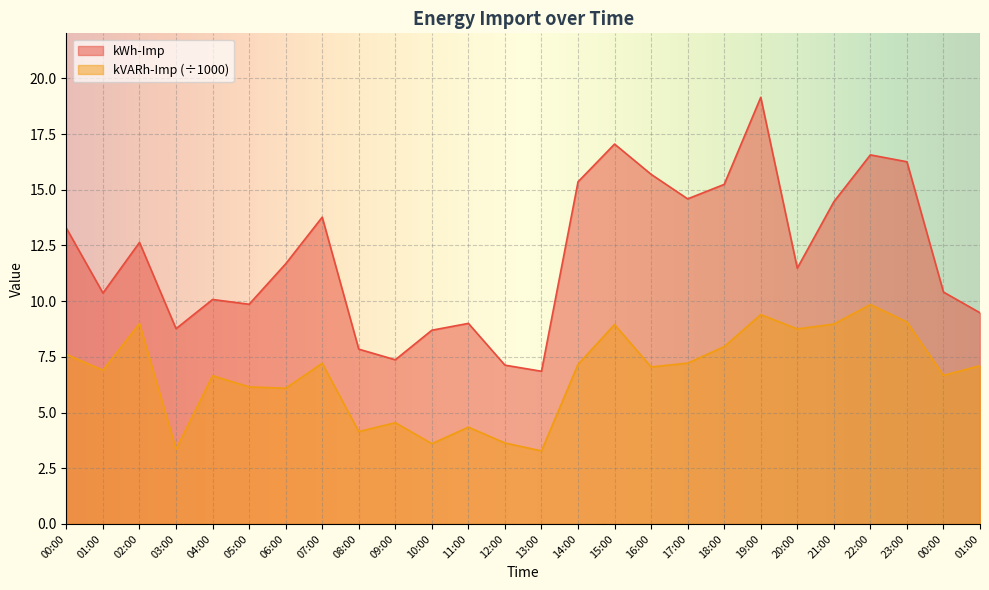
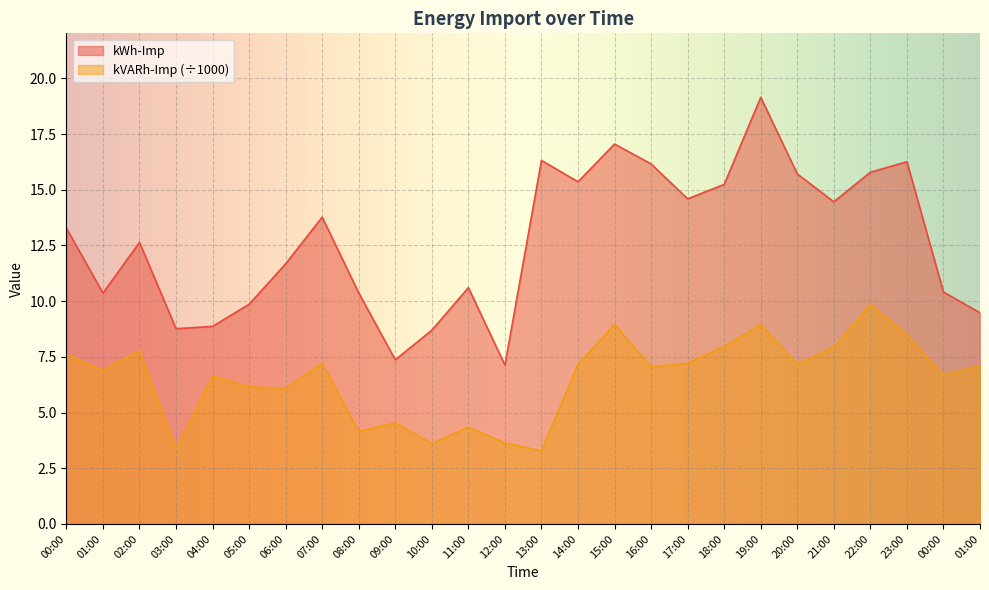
kVARh-Imp (÷1000), 02:00: 9.0 -> 7.8
kWh-Imp, 04:00: 10.1 -> 8.9
kWh-Imp, 08:00: 7.8 -> 10.4
kWh-Imp, 11:00: 9.0 -> 10.6
kWh-Imp, 13:00: 6.9 -> 16.3
kWh-Imp, 16:00: 15.7 -> 16.2
kVARh-Imp (÷1000), 19:00: 9.4 -> 8.9
kWh-Imp, 20:00: 11.5 -> 15.7
kVARh-Imp (÷1000), 20:00: 8.8 -> 7.2
kVARh-Imp (÷1000), 21:00: 9.0 -> 7.9
kWh-Imp, 22:00: 16.6 -> 15.8
kVARh-Imp (÷1000), 23:00: 9.1 -> 8.5
